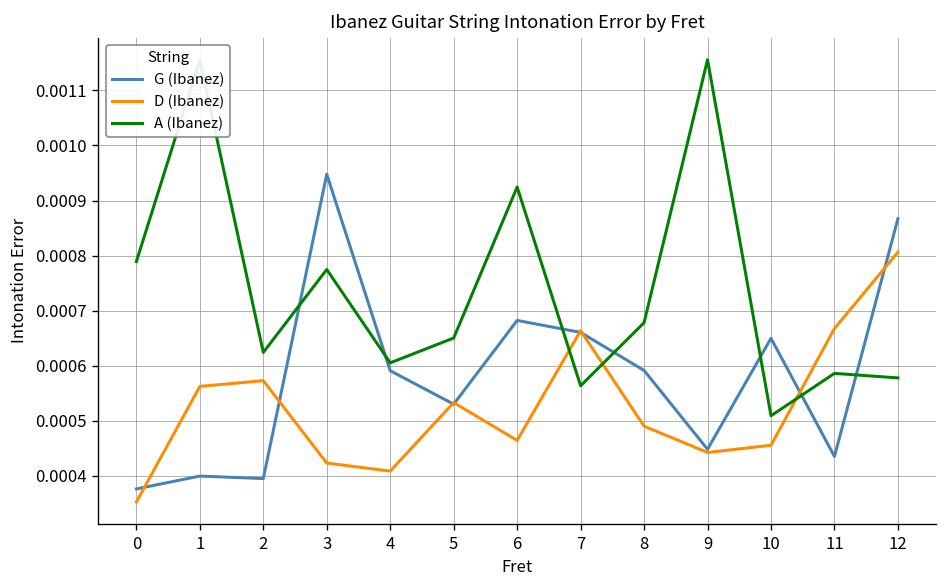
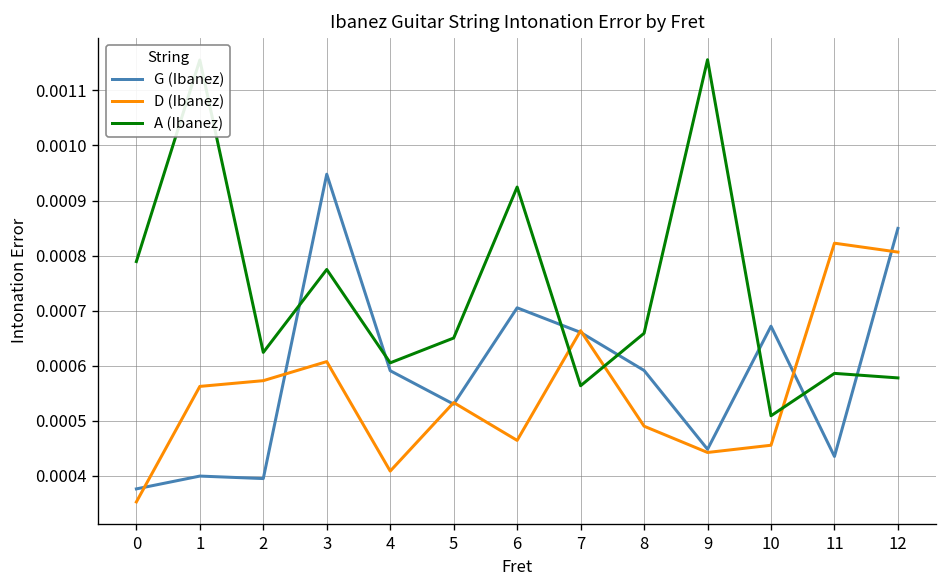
D (Ibanez), 3: 0.00042 -> 0.00061
G (Ibanez), 6: 0.00068 -> 0.00071
A (Ibanez), 8: 0.00068 -> 0.00066
G (Ibanez), 10: 0.00065 -> 0.00067
D (Ibanez), 11: 0.00067 -> 0.00082
G (Ibanez), 12: 0.00087 -> 0.00085
